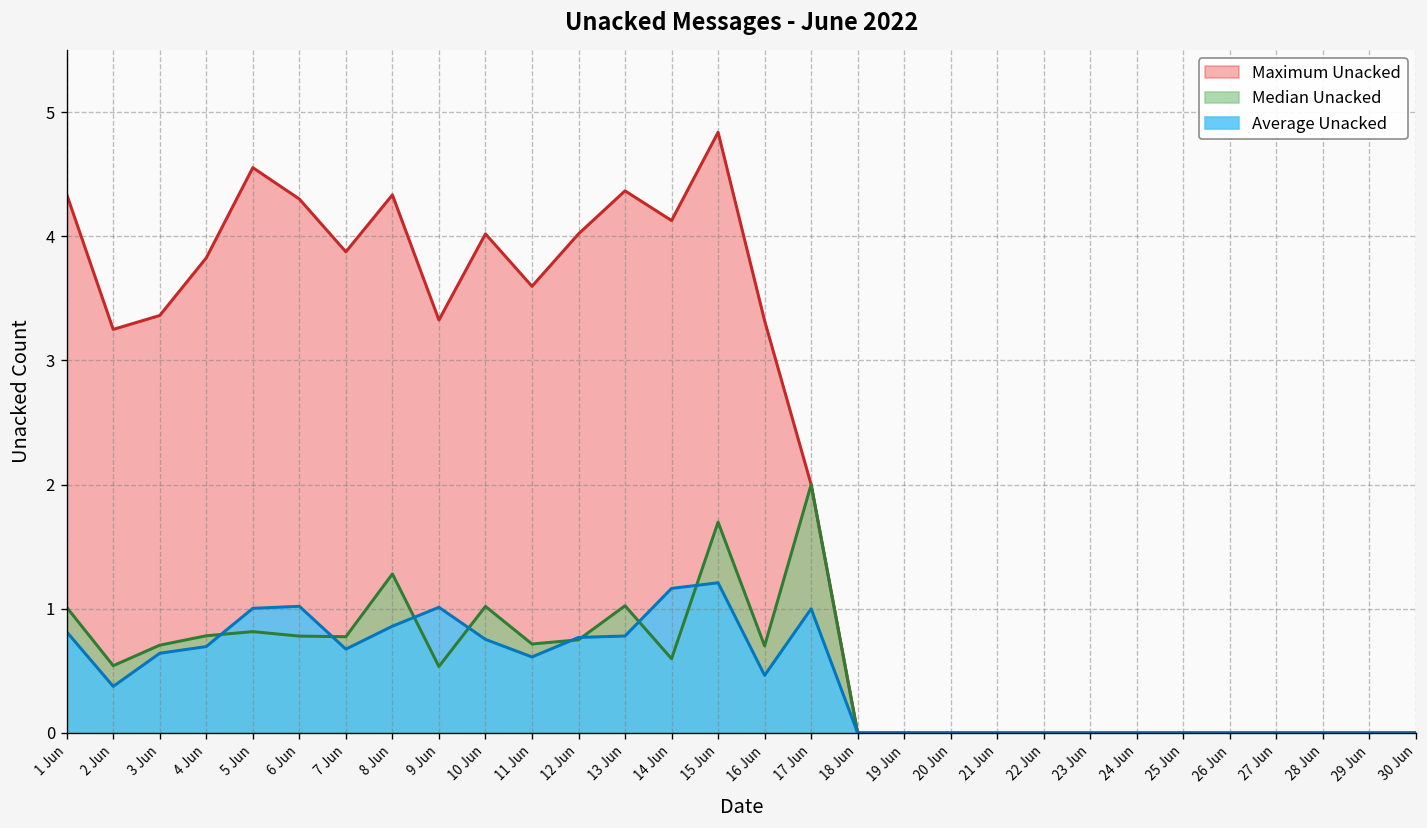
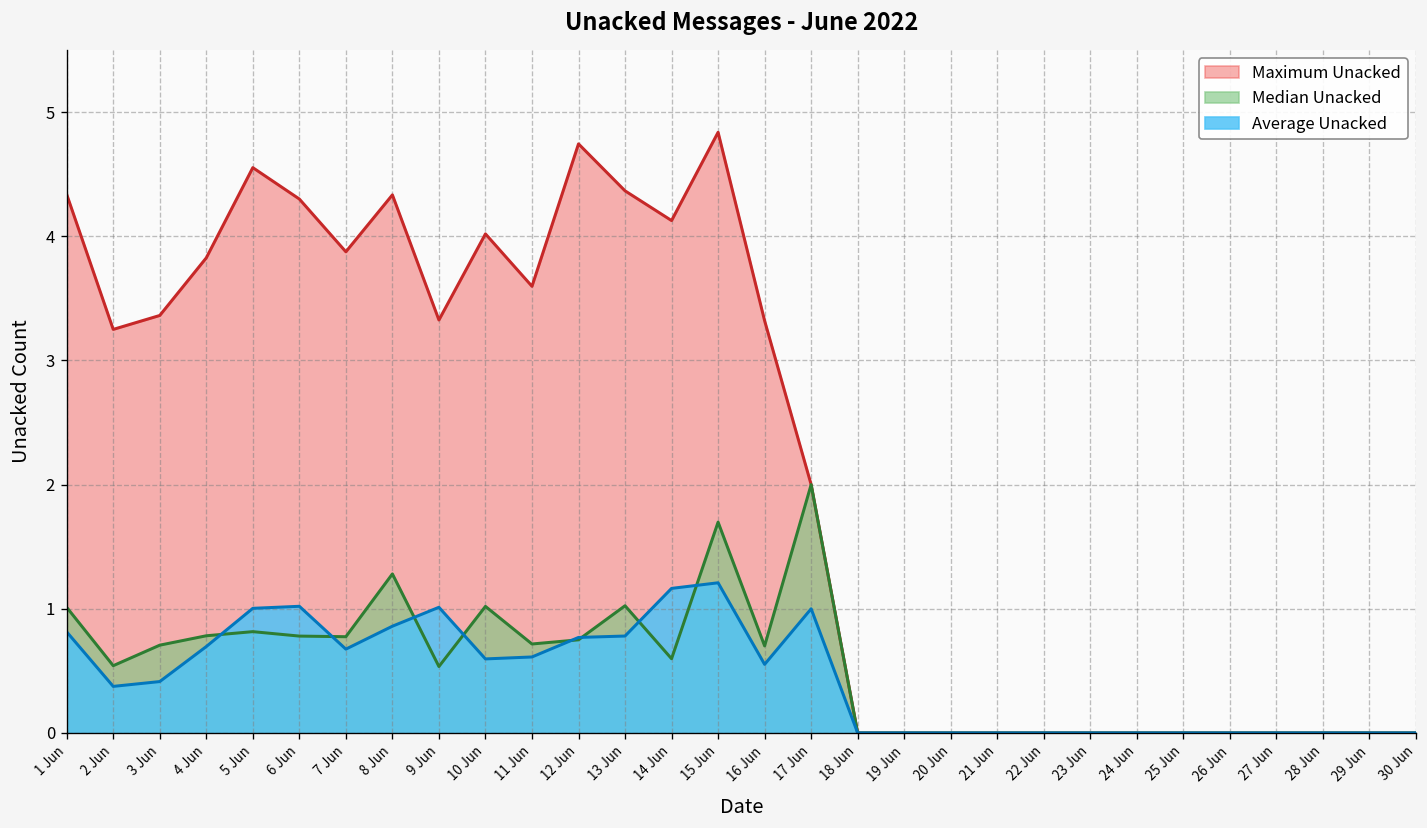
Average Unacked, 3 Jun: 0.64 -> 0.41
Average Unacked, 10 Jun: 0.75 -> 0.60
Maximum Unacked, 12 Jun: 4.02 -> 4.74
Average Unacked, 16 Jun: 0.46 -> 0.55
